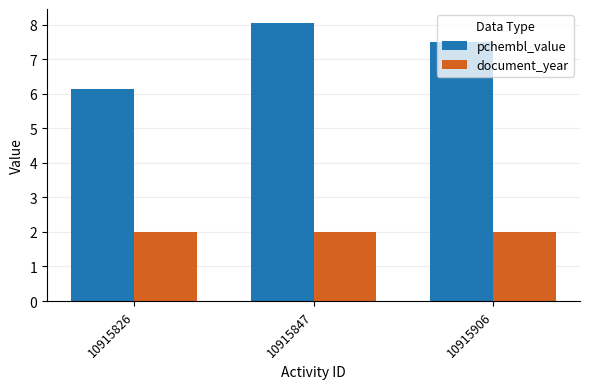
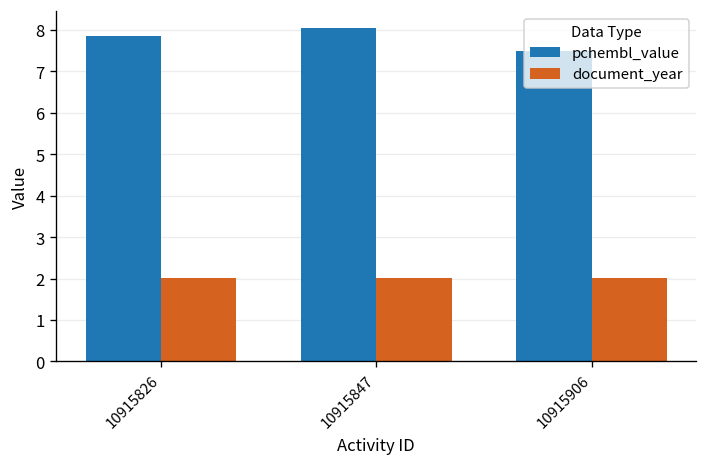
pchembl_value, 10915826: 6.1 -> 7.9
